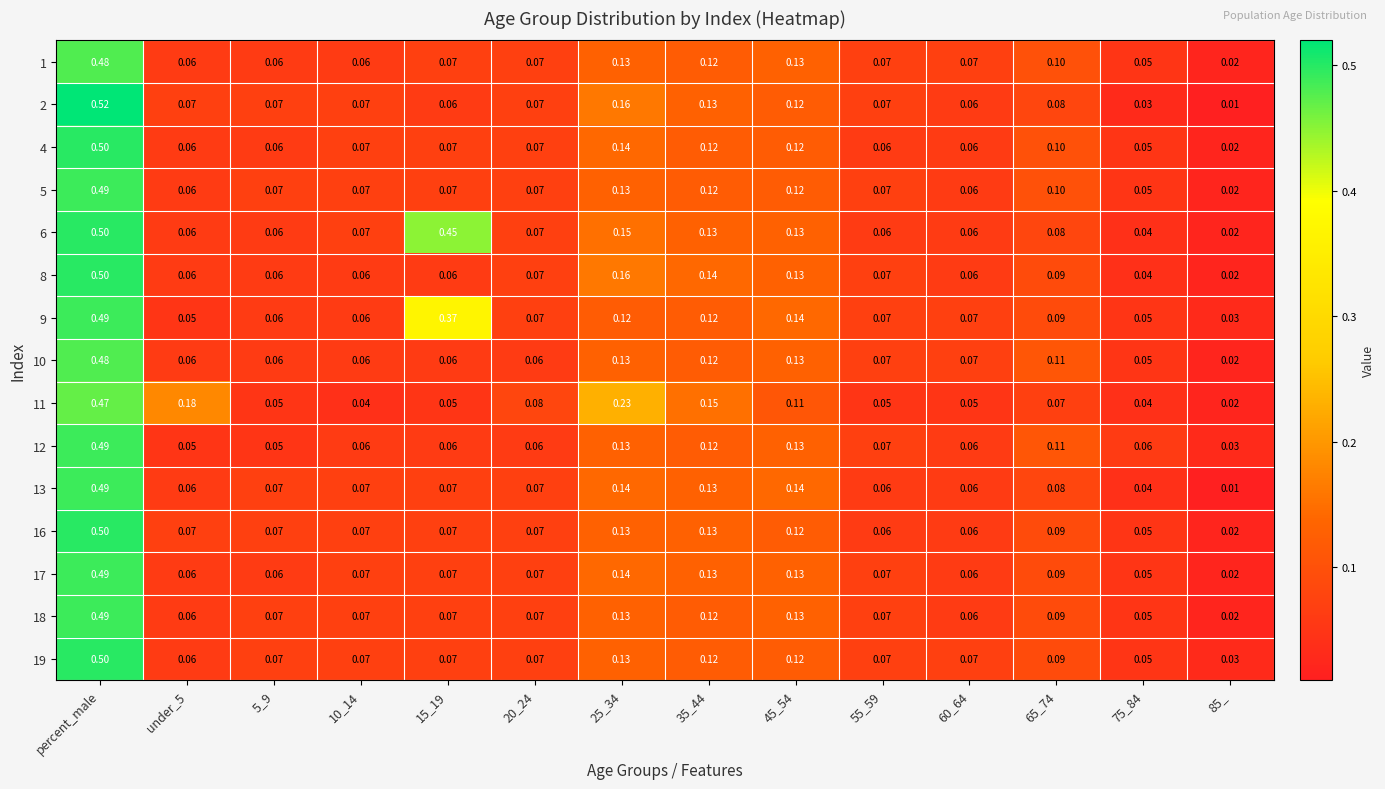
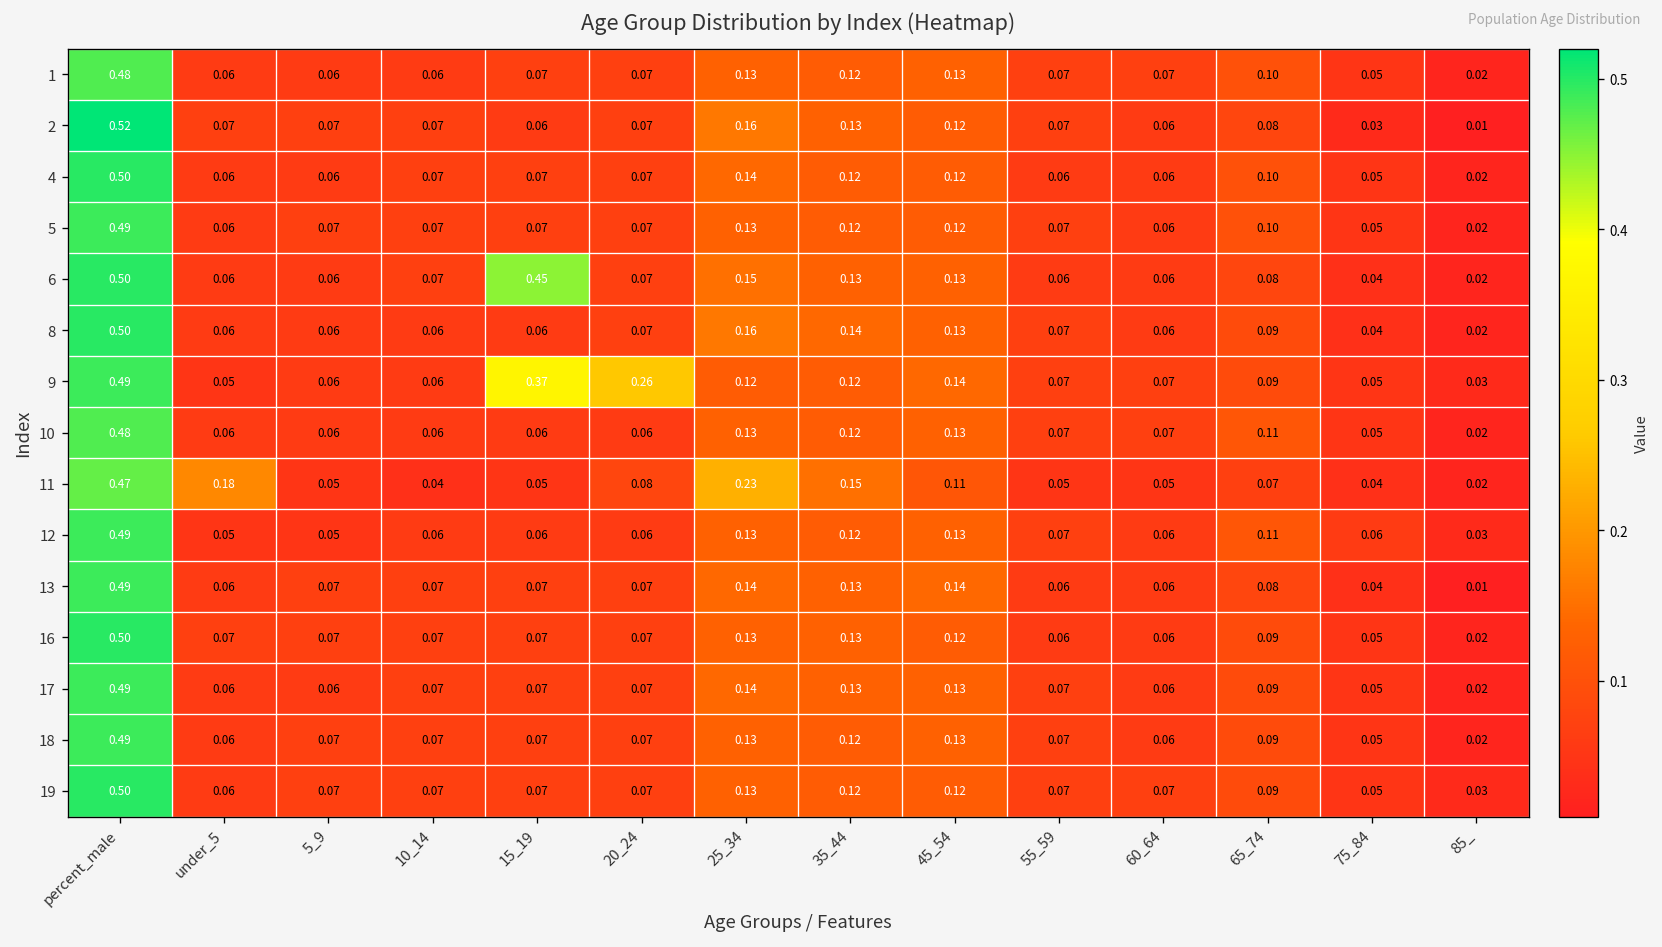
9, 20_24: 0.07 -> 0.26
